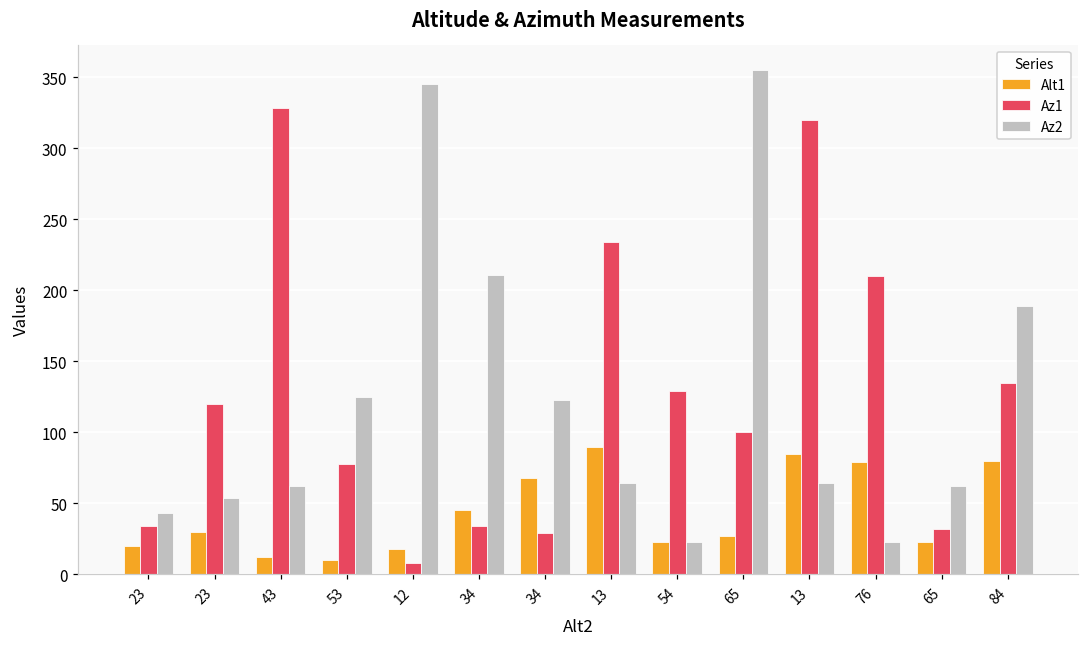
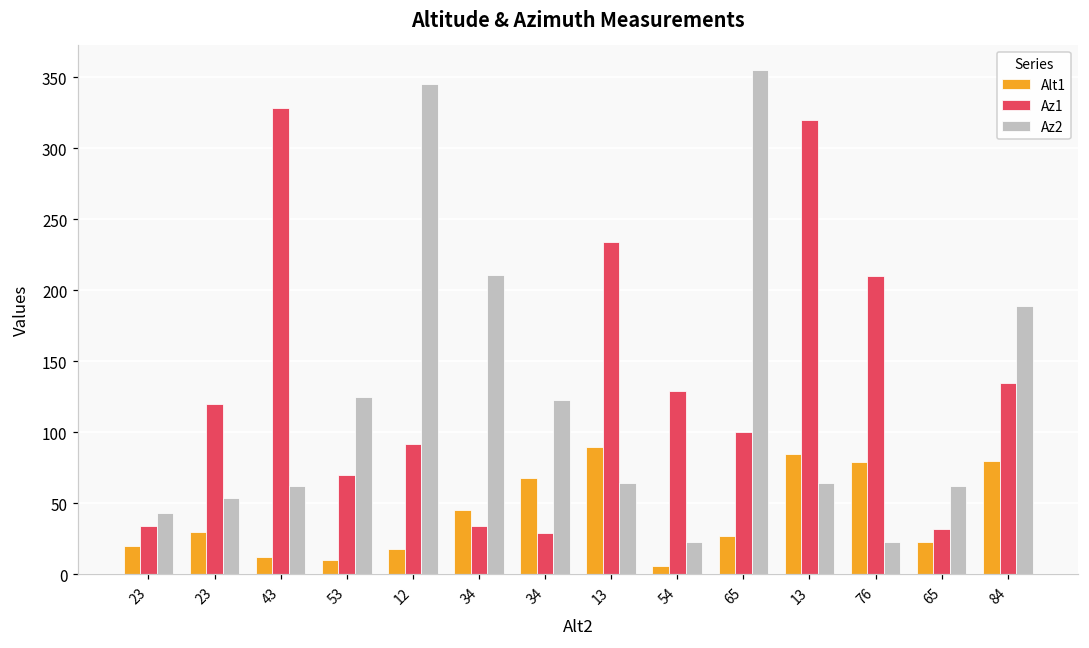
Az1, 53: 78 -> 70
Az1, 12: 8 -> 92
Alt1, 54: 23 -> 6
